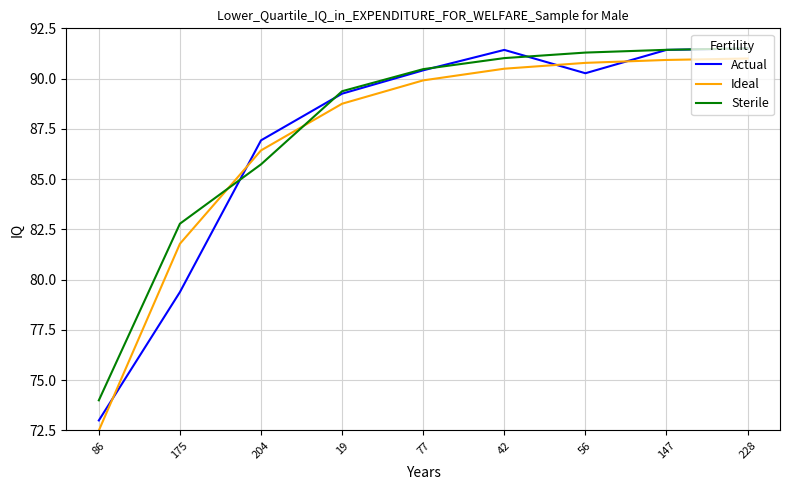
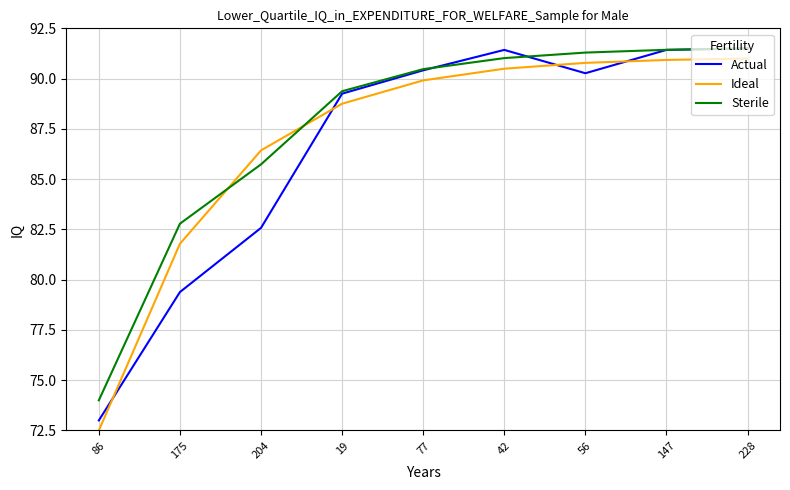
Actual, 204: 86.9 -> 82.6
